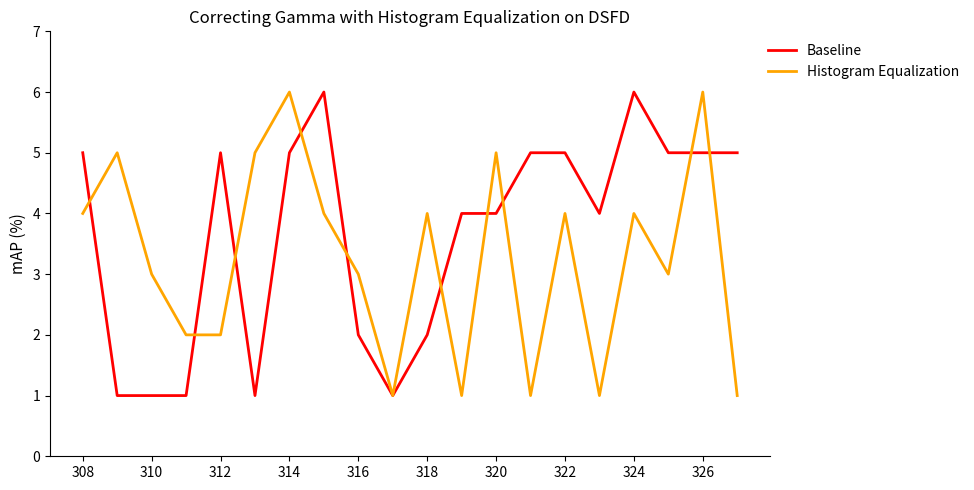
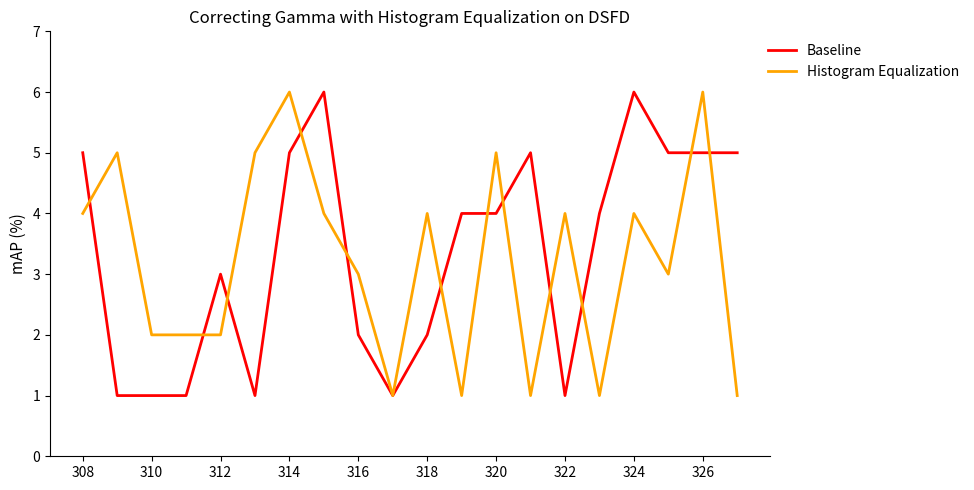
Histogram Equalization, 310: 3 -> 2
Baseline, 312: 5 -> 3
Baseline, 322: 5 -> 1
